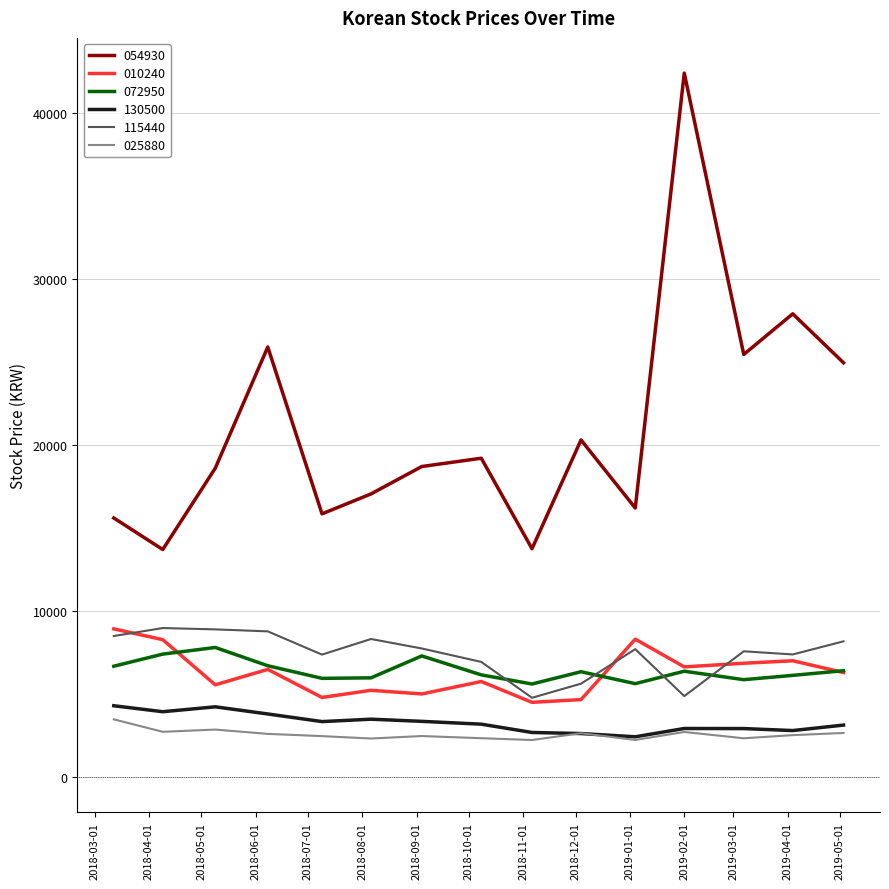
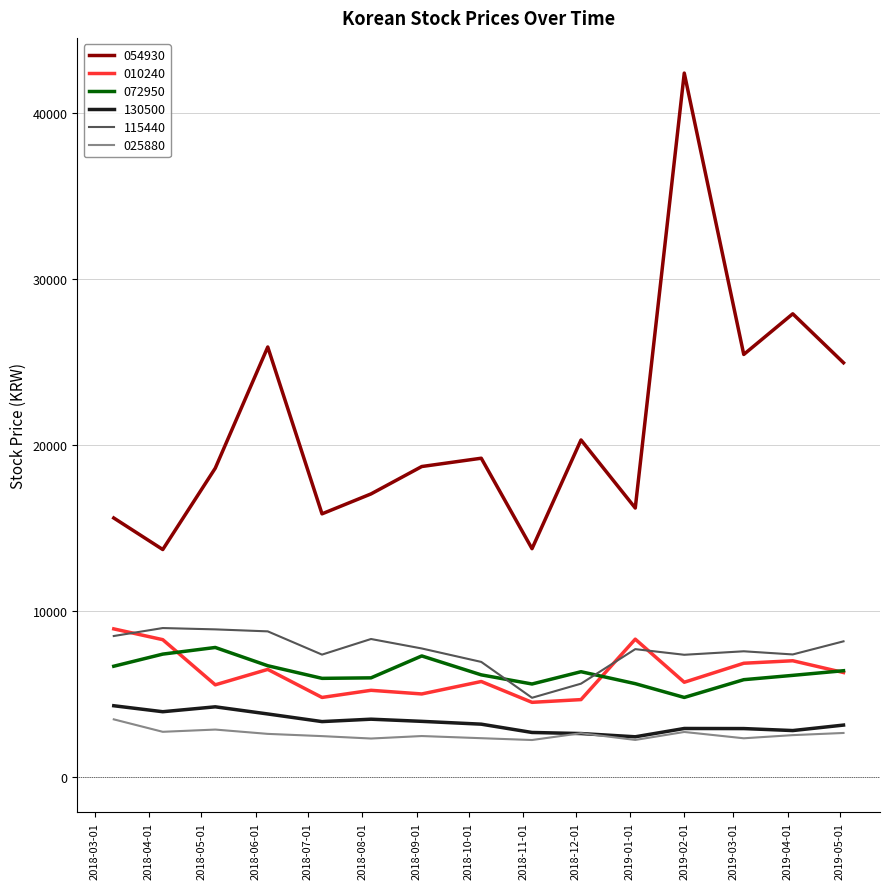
010240, 2019-02-01: 6600 -> 5700
072950, 2019-02-01: 6400 -> 4800
115440, 2019-02-01: 4900 -> 7400
